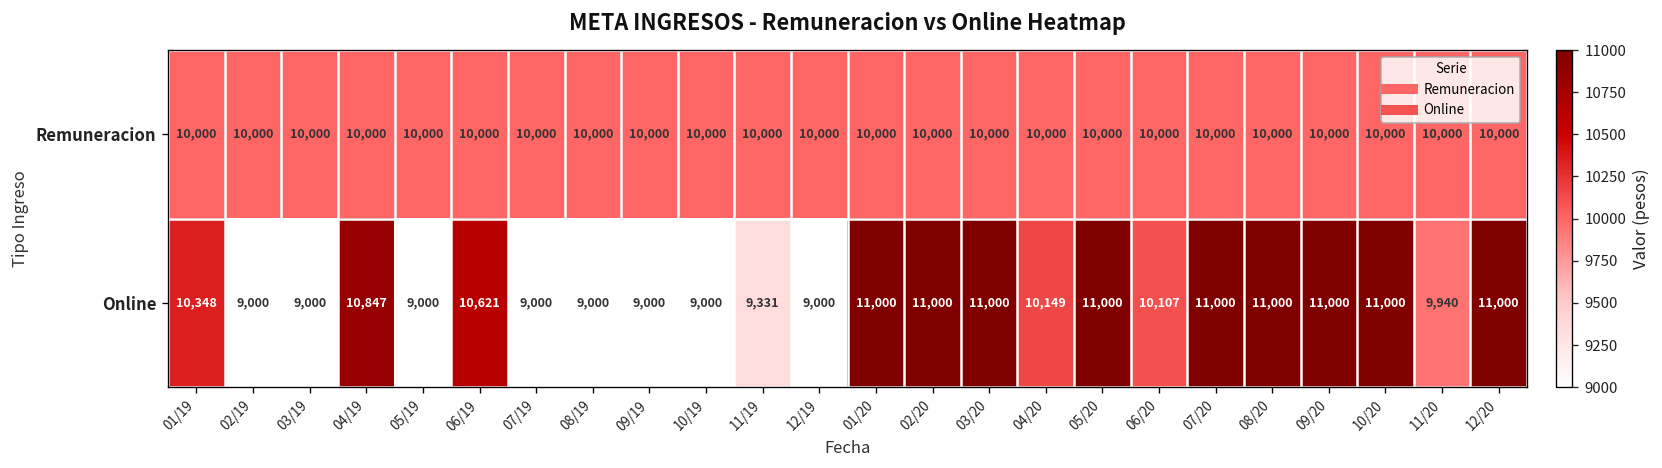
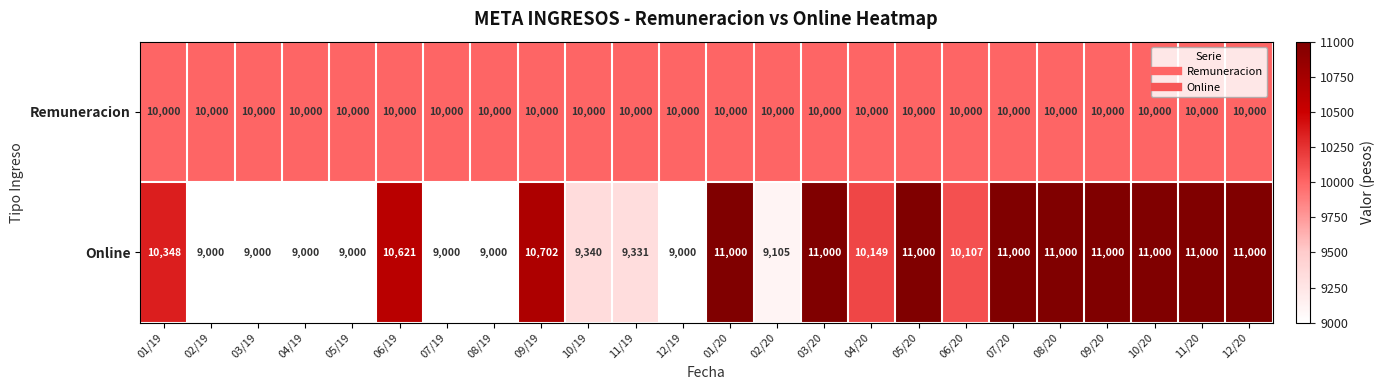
Online, 04/19: 10,847 -> 9,000
Online, 09/19: 9,000 -> 10,702
Online, 10/19: 9,000 -> 9,340
Online, 02/20: 11,000 -> 9,105
Online, 11/20: 9,940 -> 11,000
